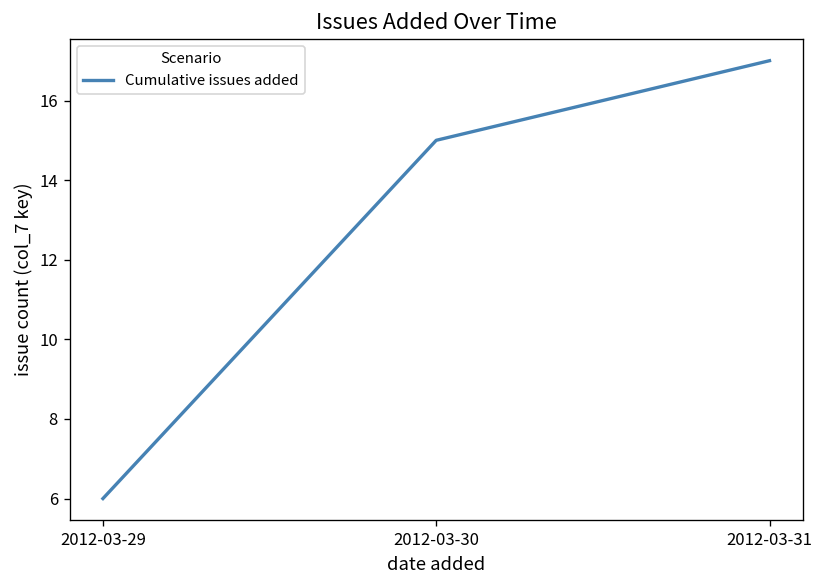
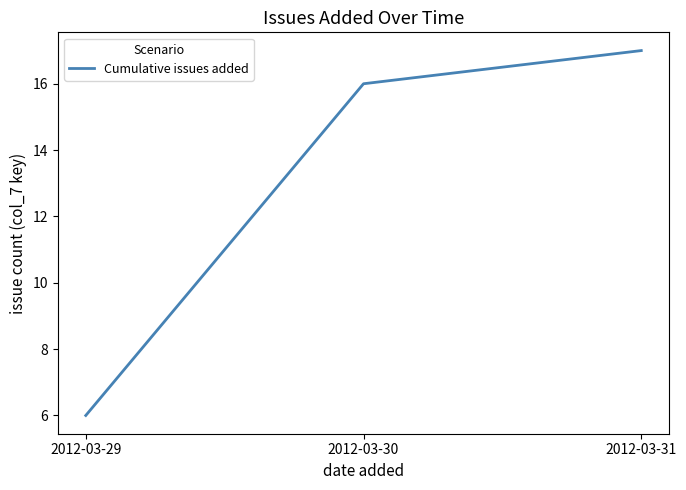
2012-03-30: 15 -> 16
